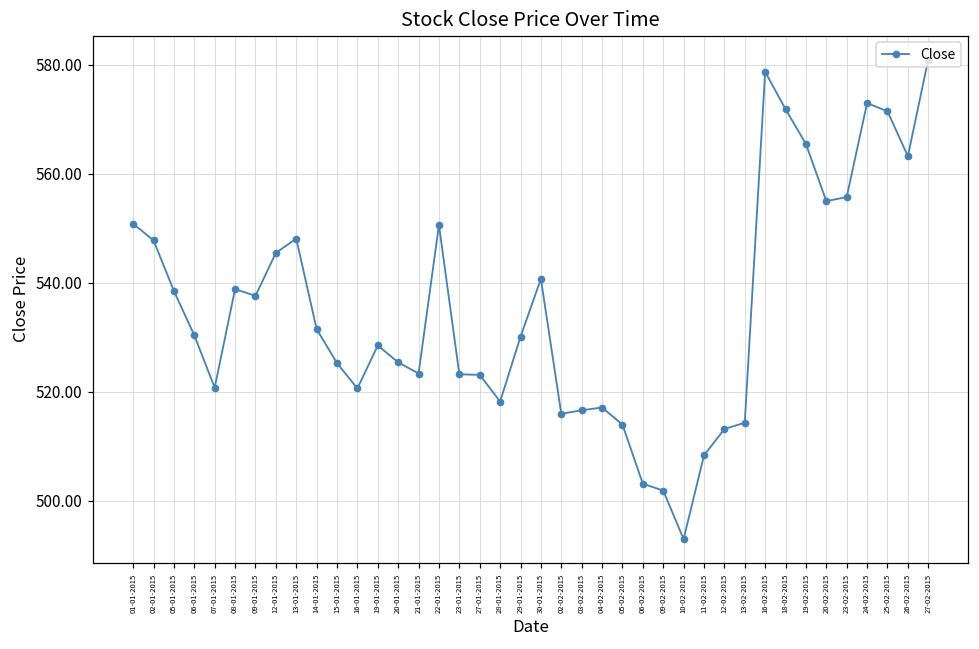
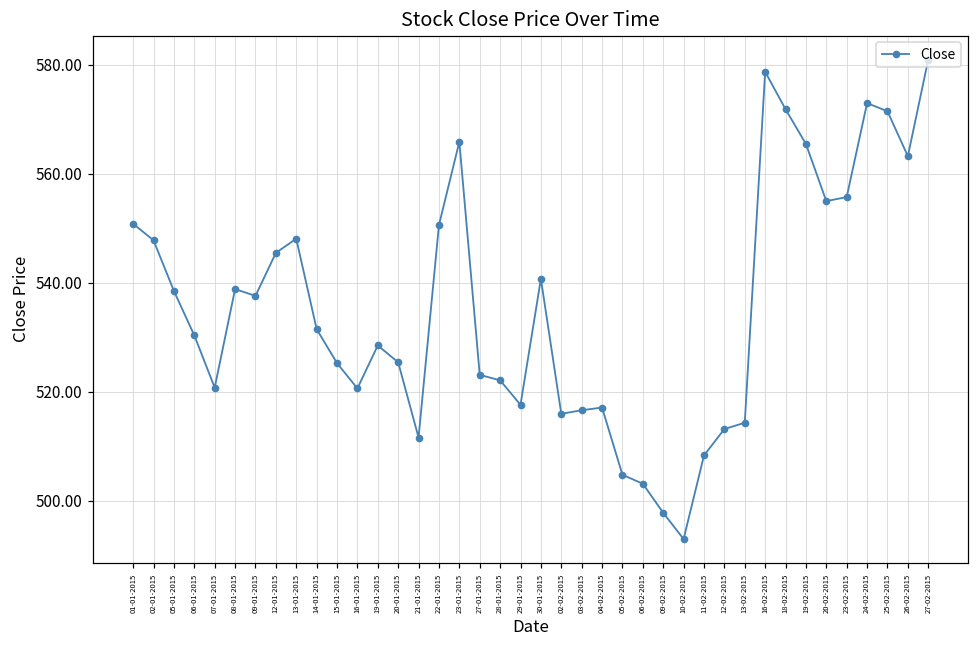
21-01-2015: 523 -> 512
23-01-2015: 523 -> 566
28-01-2015: 518 -> 522
29-01-2015: 530 -> 518
05-02-2015: 514 -> 505
09-02-2015: 502 -> 498
